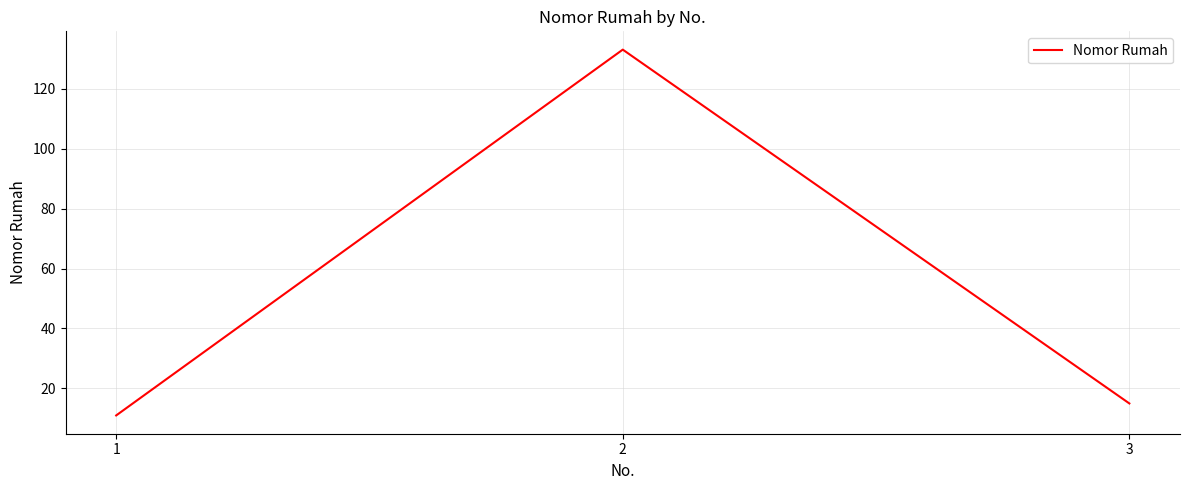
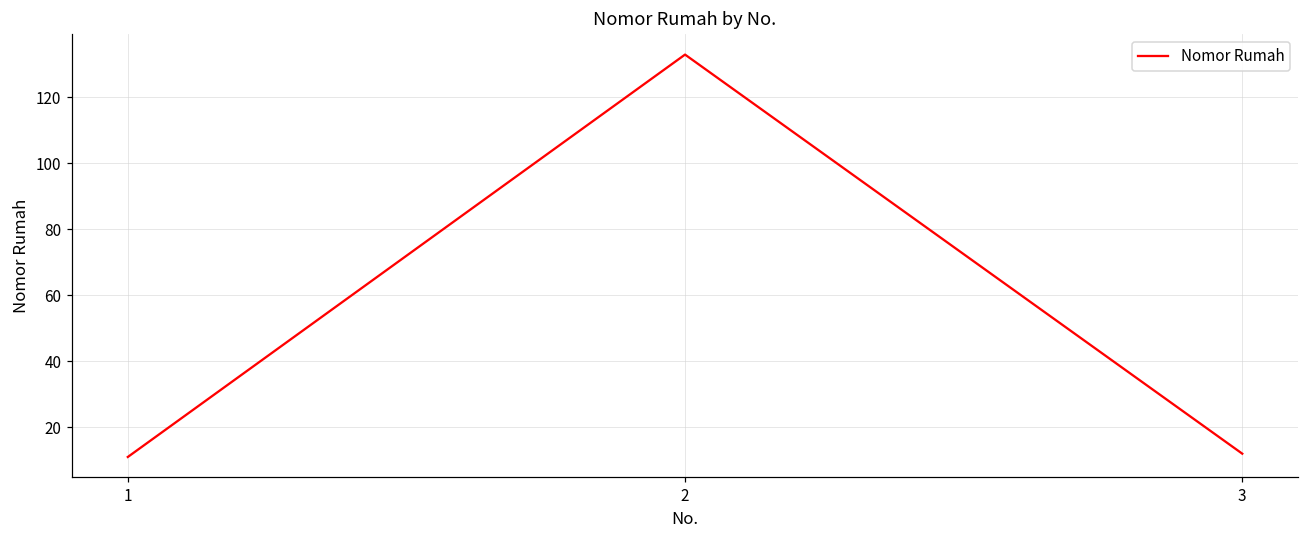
3: 15 -> 12
